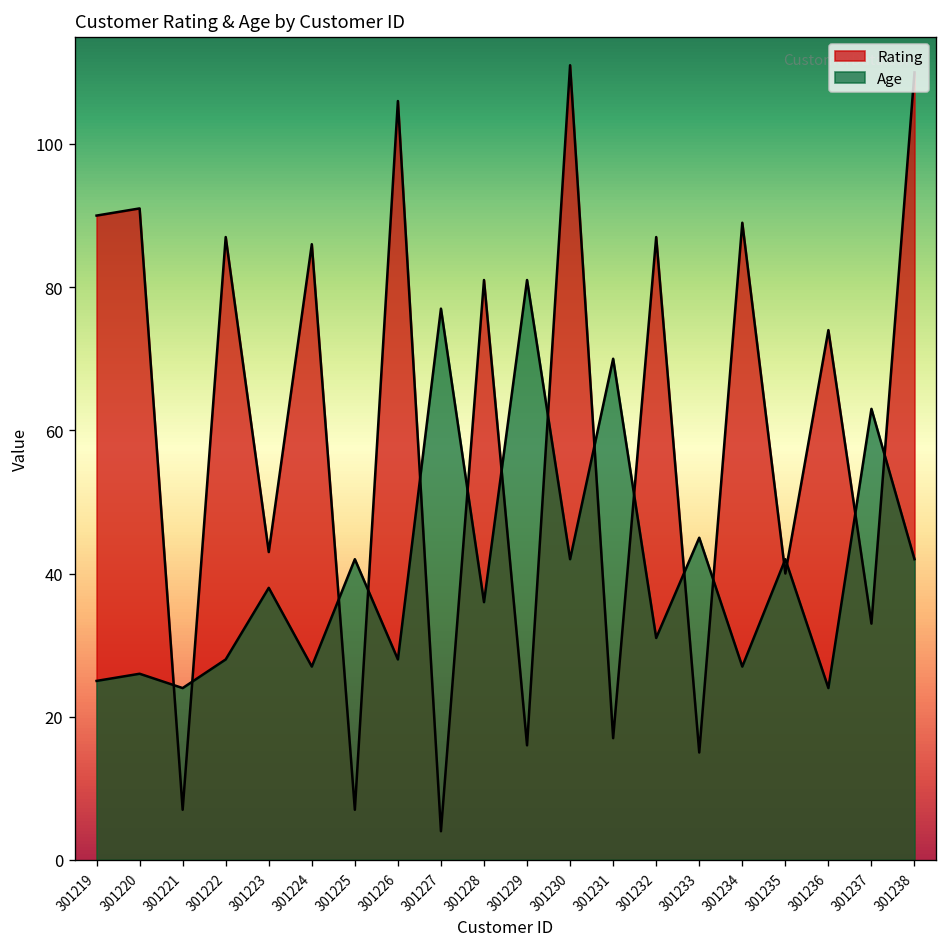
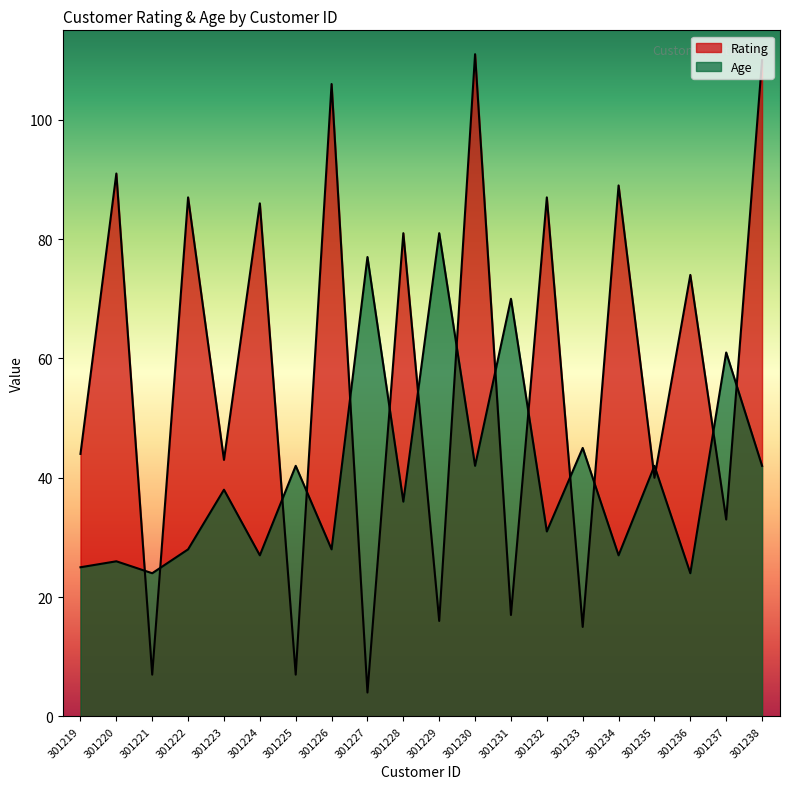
Rating, 301219: 90 -> 44
Age, 301237: 63 -> 61
